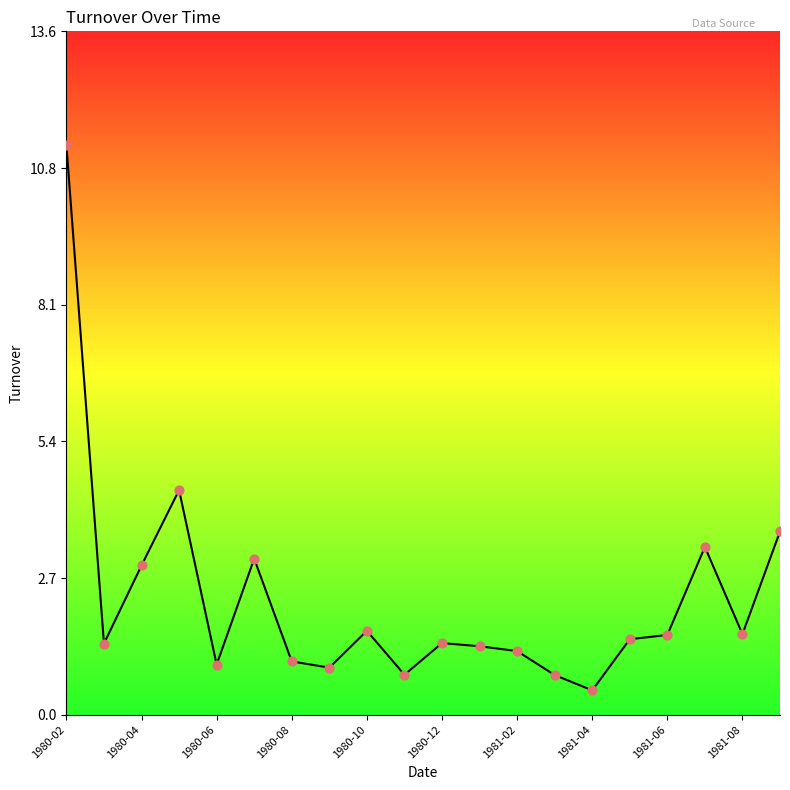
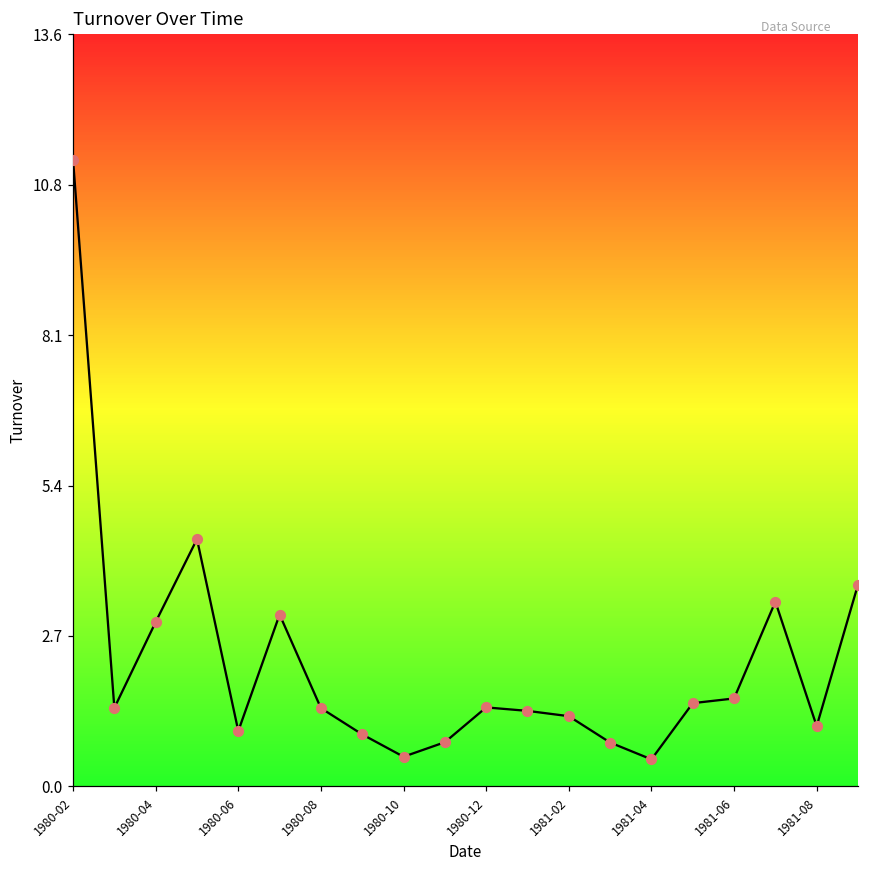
1980-08: 1.1 -> 1.4
1980-10: 1.7 -> 0.5
1981-08: 1.6 -> 1.1
